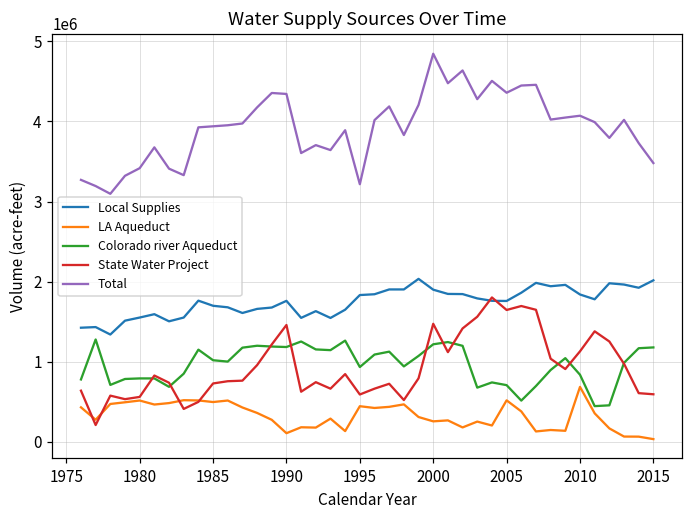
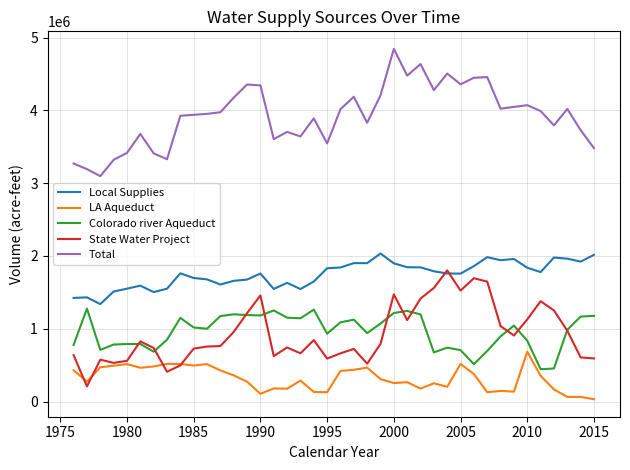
LA Aqueduct, 1995: 400000 -> 100000
Total, 1995: 3200000 -> 3500000
State Water Project, 2005: 1600000 -> 1500000
